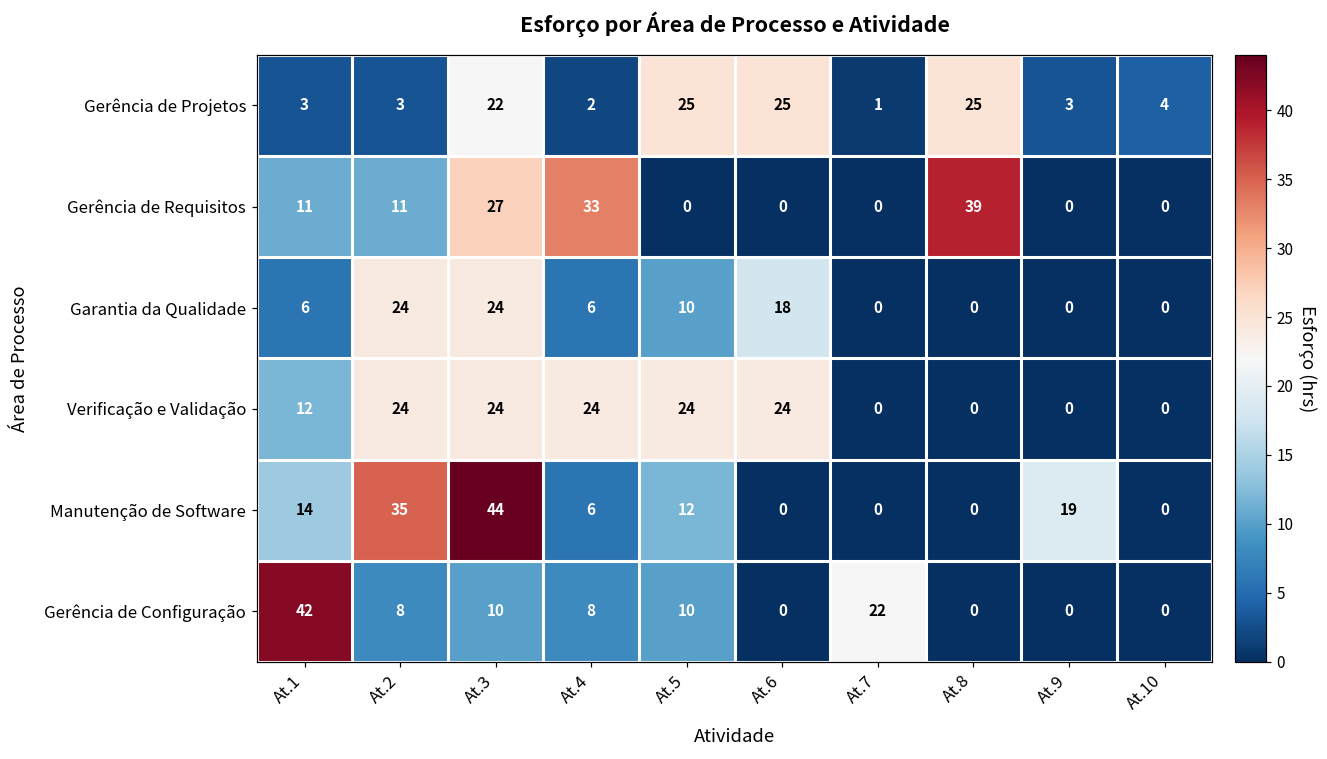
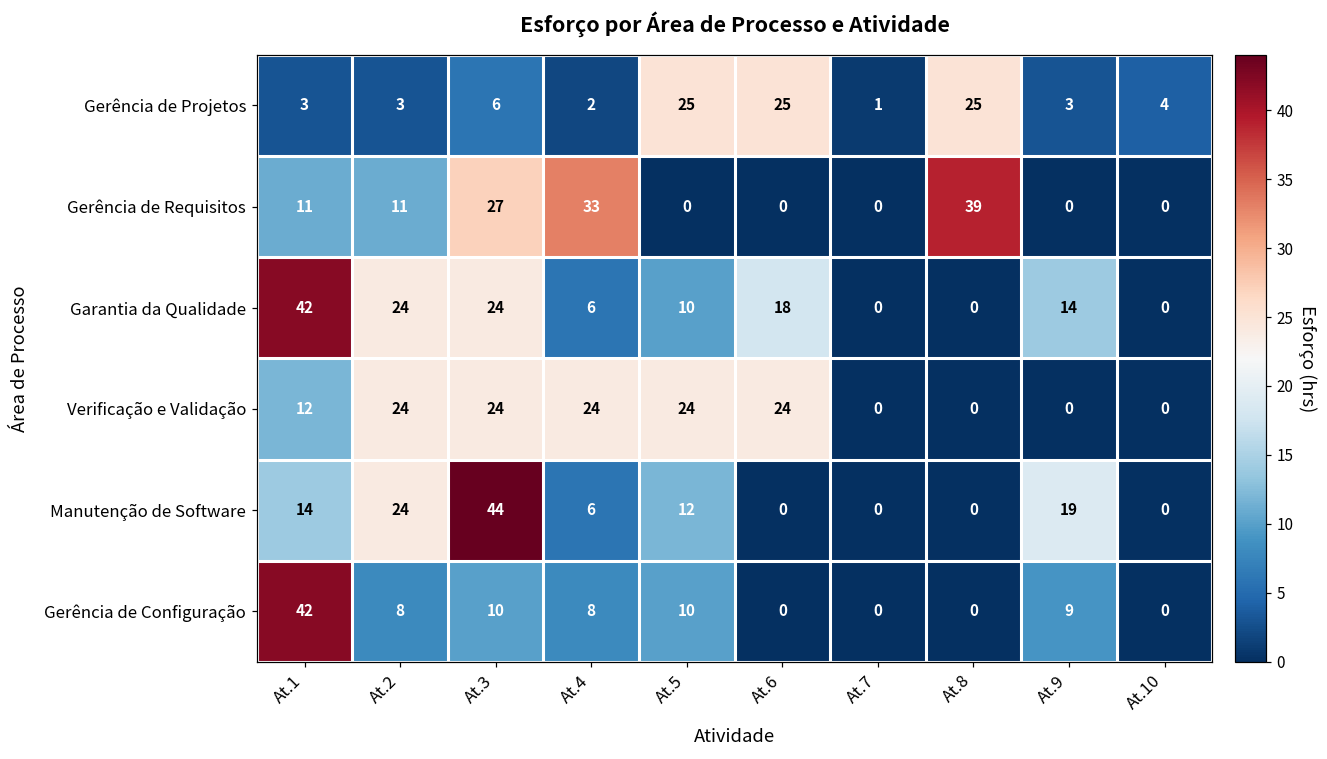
Gerência de Projetos, At.3: 22 -> 6
Garantia da Qualidade, At.1: 6 -> 42
Garantia da Qualidade, At.9: 0 -> 14
Manutenção de Software, At.2: 35 -> 24
Gerência de Configuração, At.7: 22 -> 0
Gerência de Configuração, At.9: 0 -> 9
